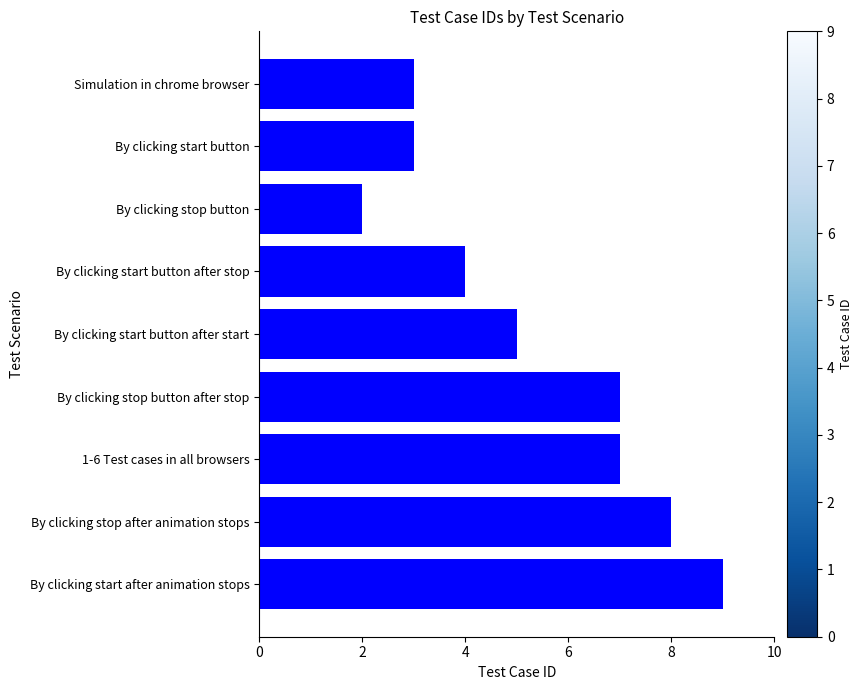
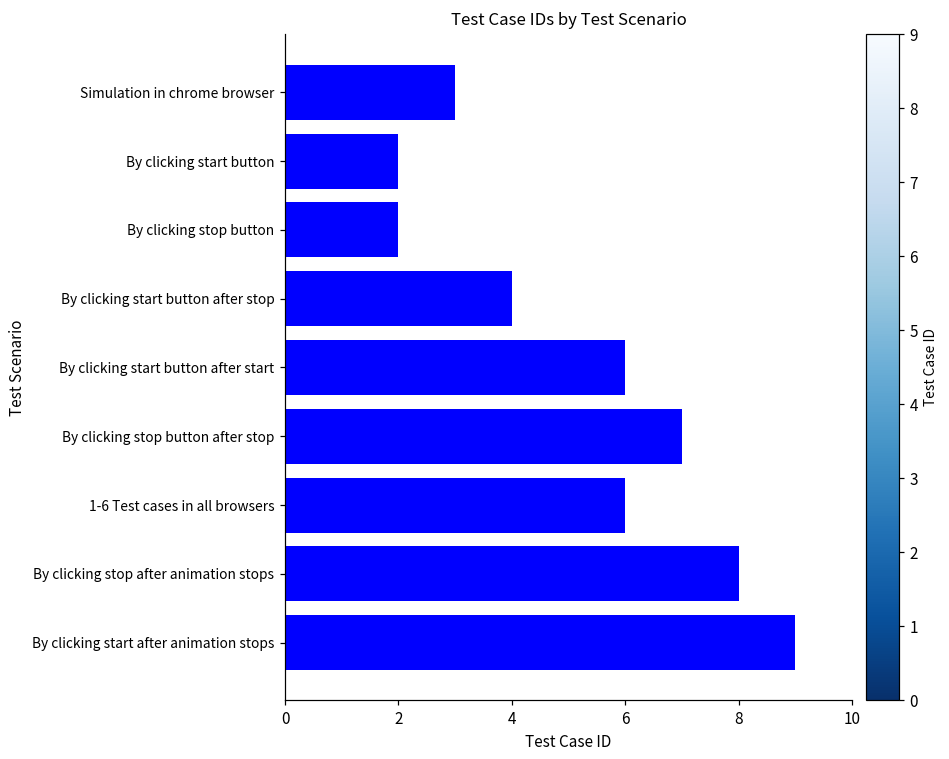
By clicking start button: 3 -> 2
By clicking start button after start: 5 -> 6
1-6 Test cases in all browsers: 7 -> 6
